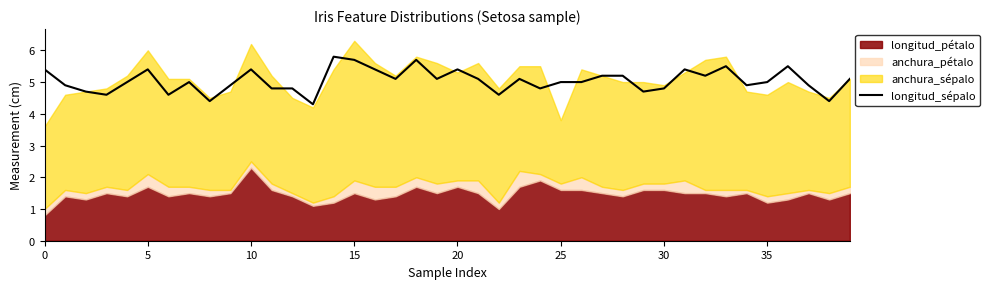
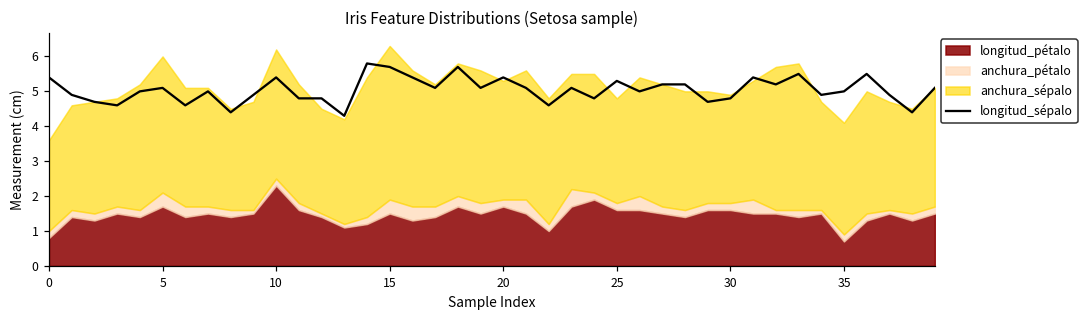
longitud_sépalo, 5: 5.4 -> 5.1
longitud_sépalo, 25: 5.0 -> 5.3
anchura_sépalo, 25: 2 -> 3
longitud_pétalo, 35: 1.2 -> 0.7
